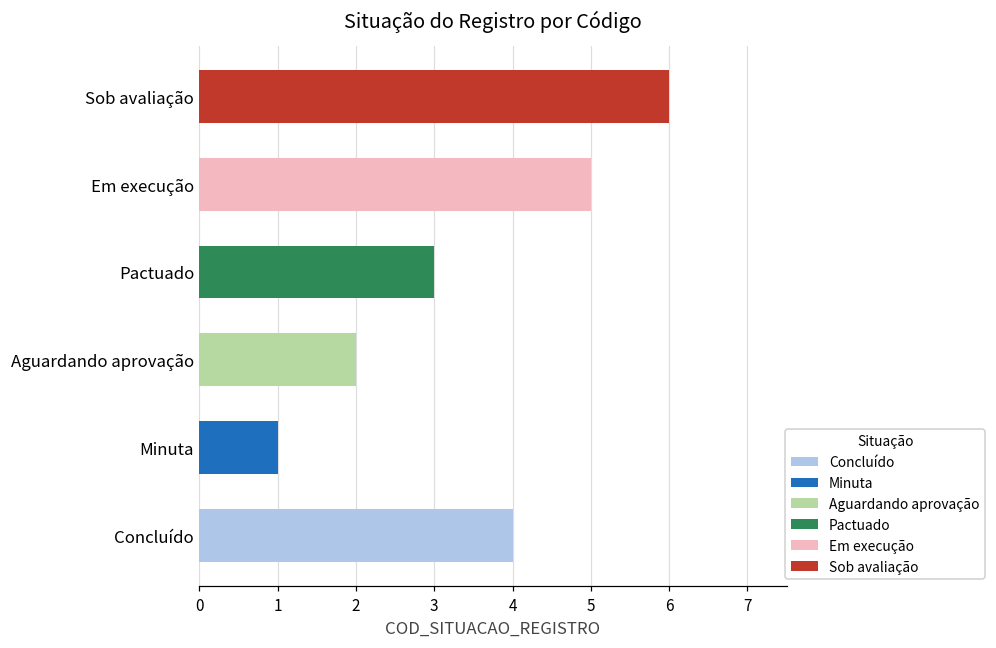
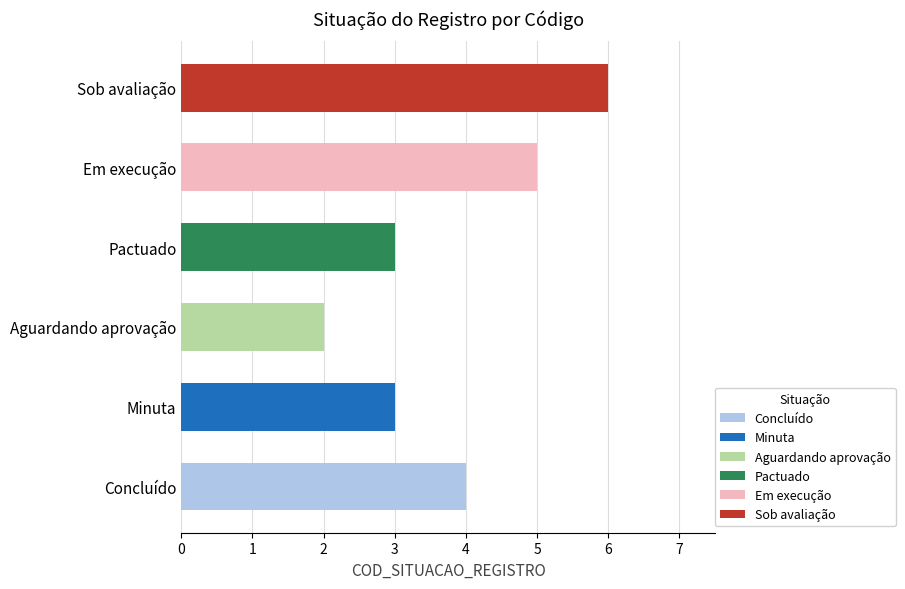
Minuta: 1 -> 3
